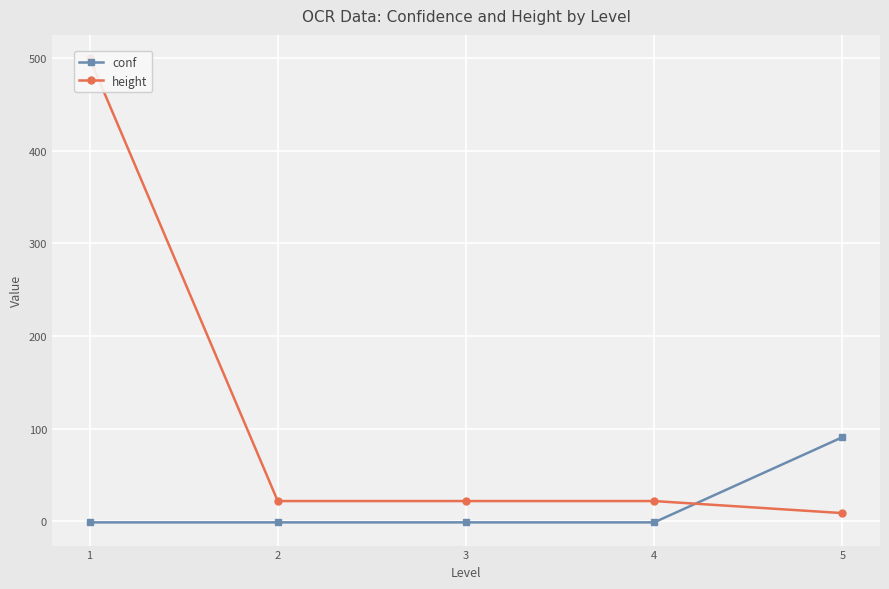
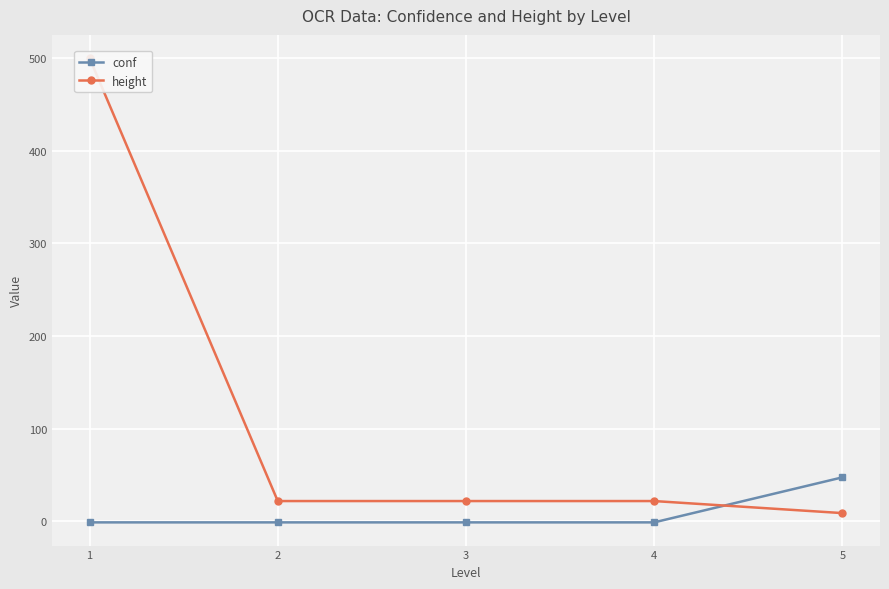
conf, 5: 90 -> 50
